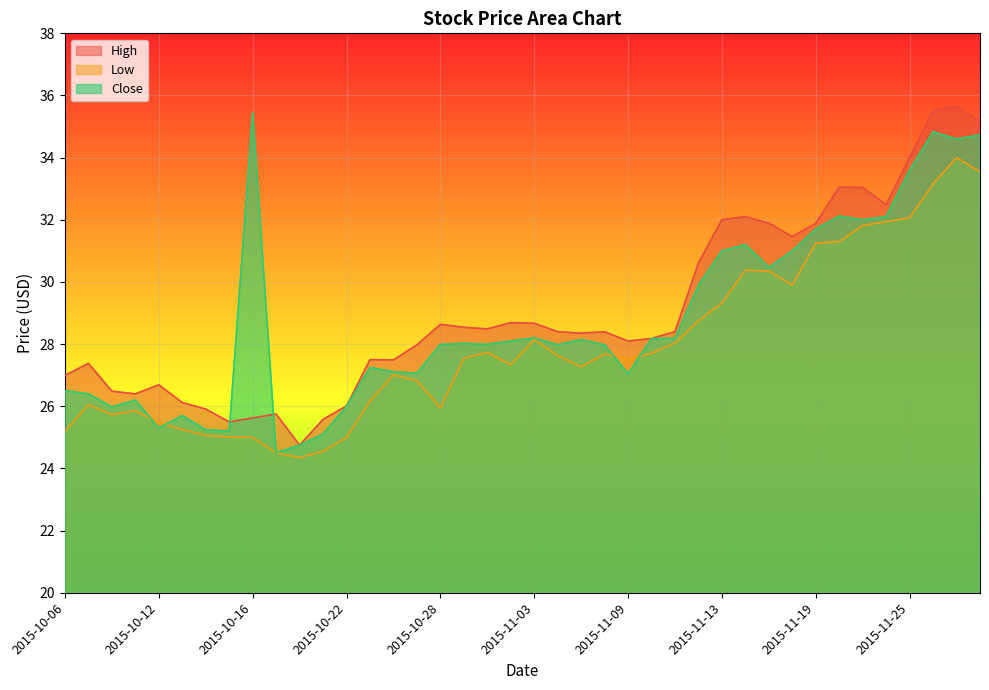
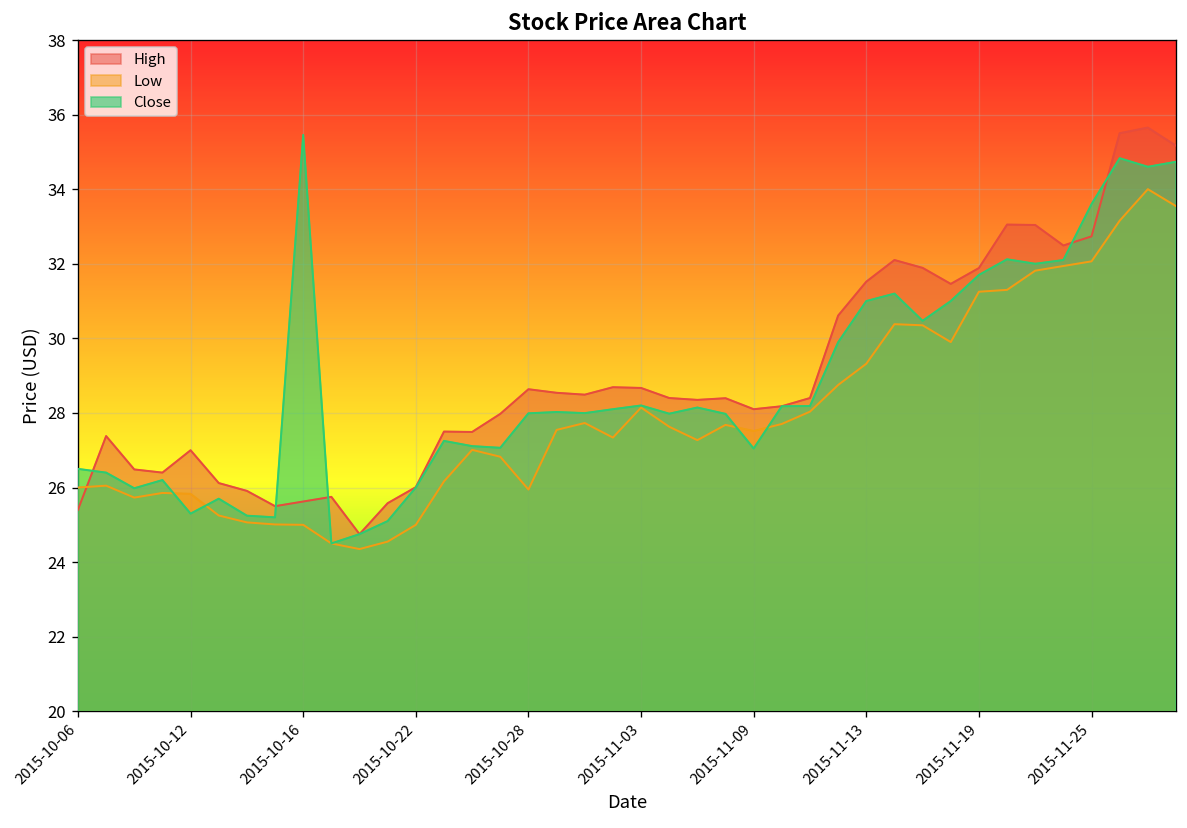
High, 2015-10-06: 27.0 -> 25.4
Low, 2015-10-06: 25.2 -> 26.0
High, 2015-10-12: 26.7 -> 27.0
Low, 2015-10-12: 25.5 -> 25.8
High, 2015-11-13: 32.0 -> 31.5
High, 2015-11-25: 34.0 -> 32.7
